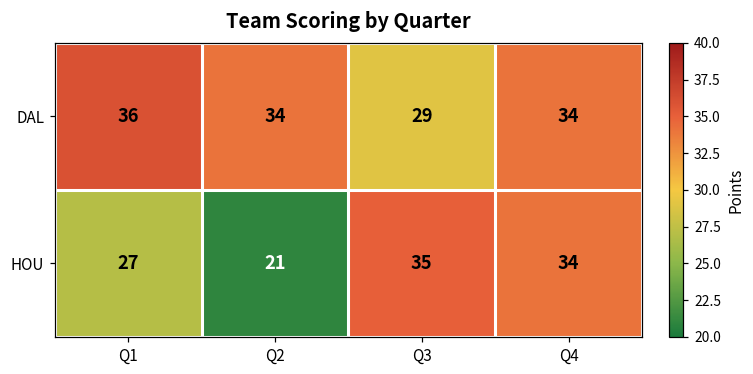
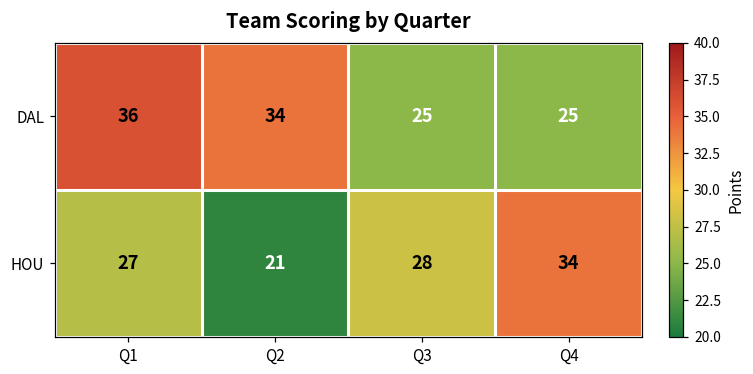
DAL, Q3: 29 -> 25
DAL, Q4: 34 -> 25
HOU, Q3: 35 -> 28
